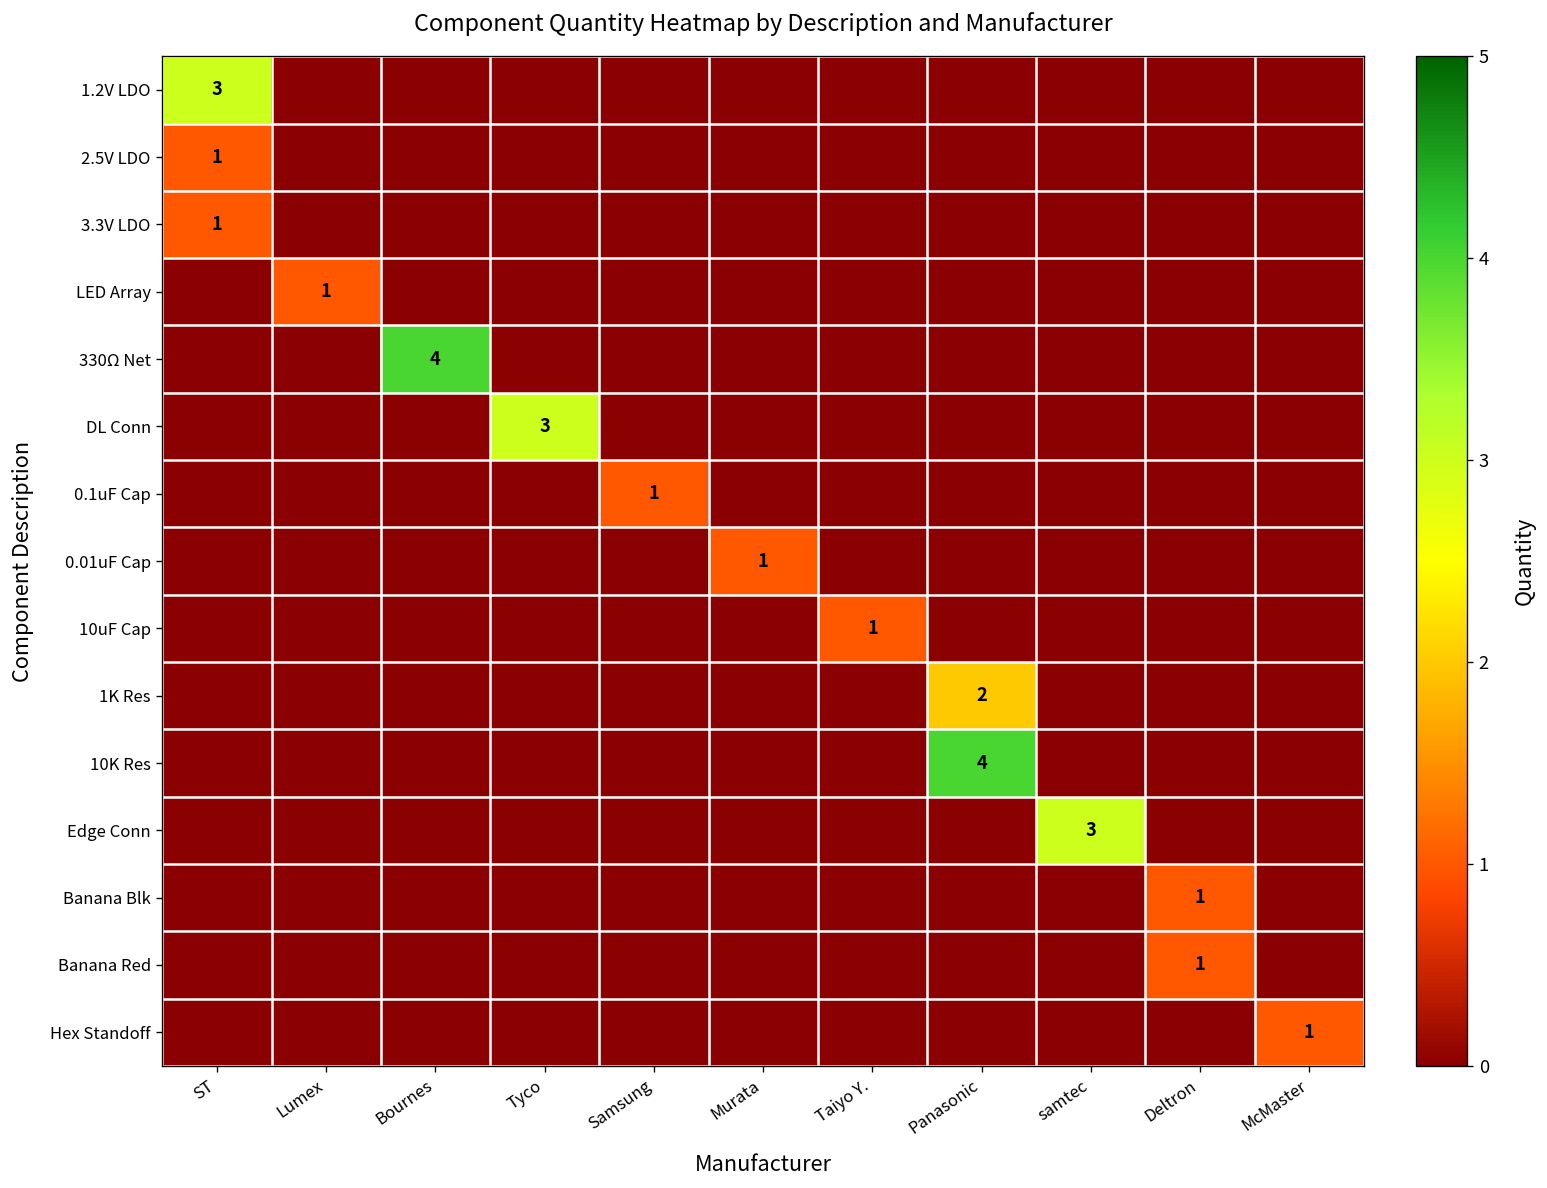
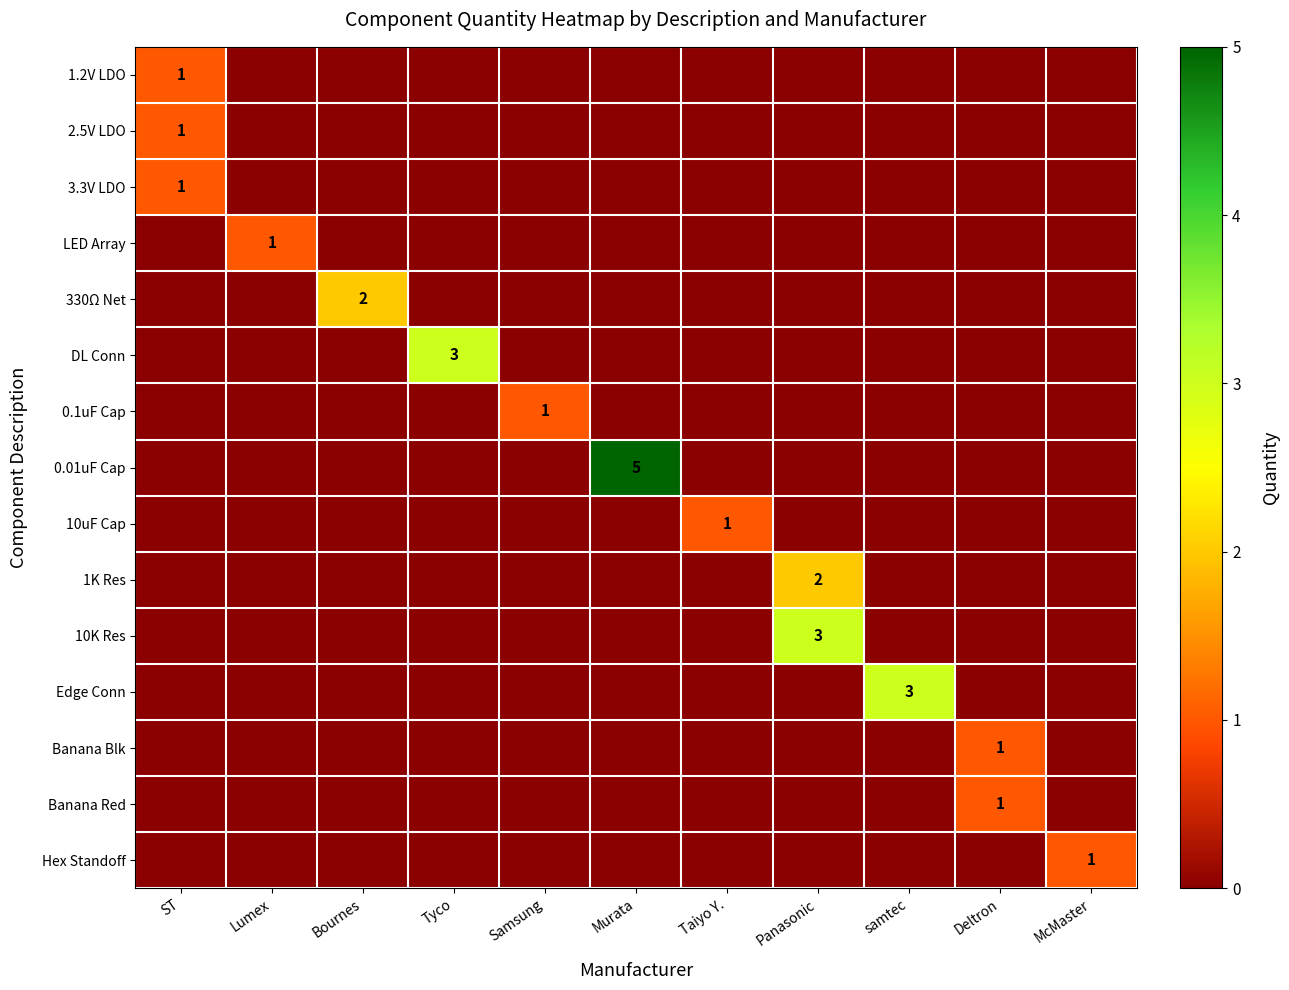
1.2V LDO, ST: 3 -> 1
330Ω Net, Bournes: 4 -> 2
0.01uF Cap, Murata: 1 -> 5
10K Res, Panasonic: 4 -> 3
